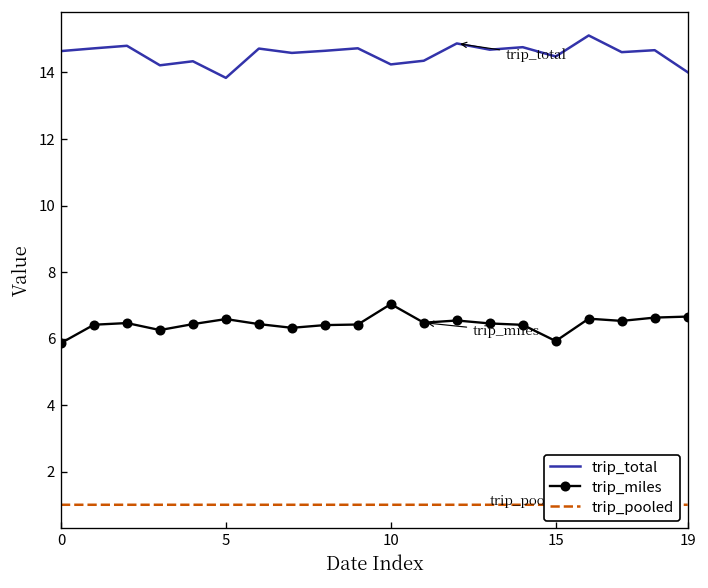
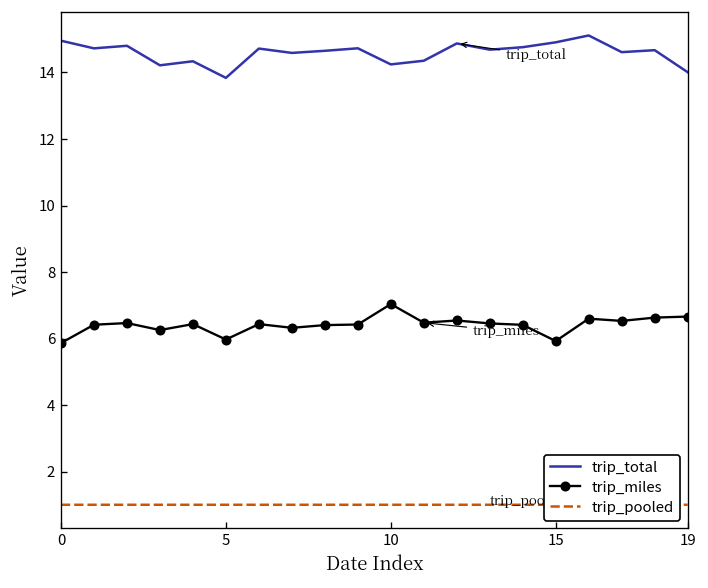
trip_total, 0: 14.6 -> 15.0
trip_miles, 5: 6.6 -> 6.0
trip_total, 15: 14.5 -> 14.9
